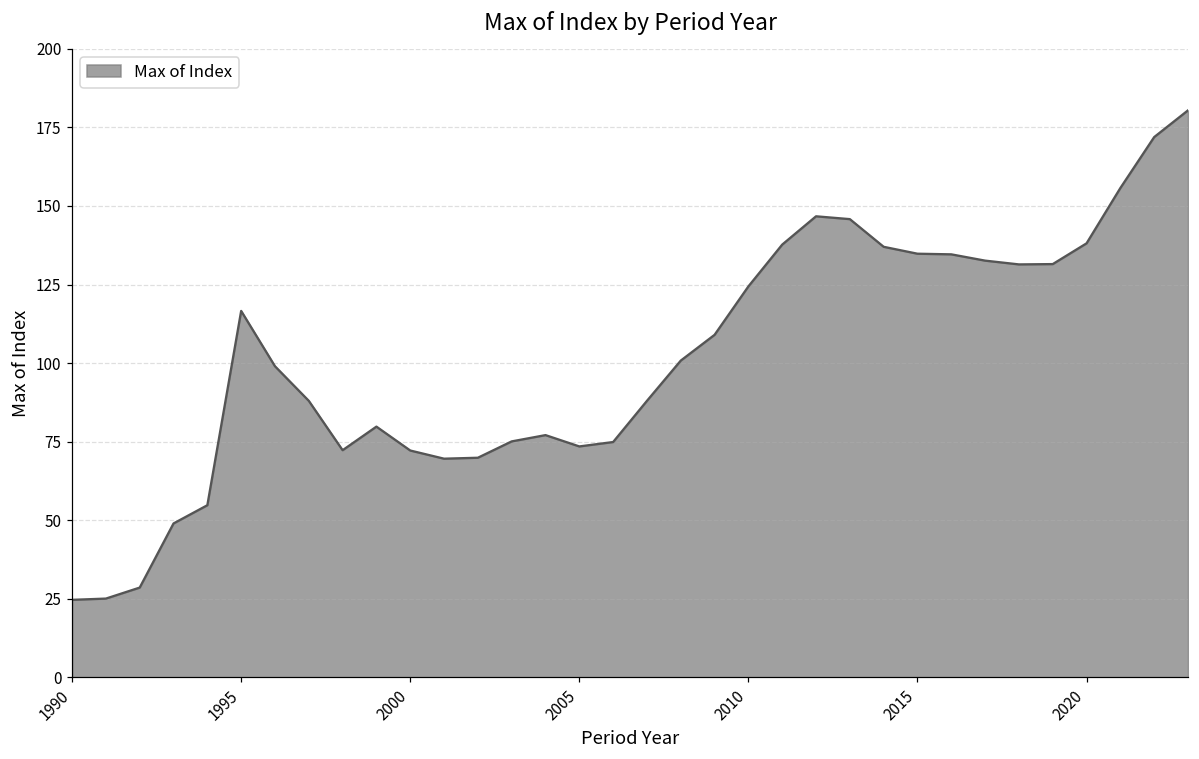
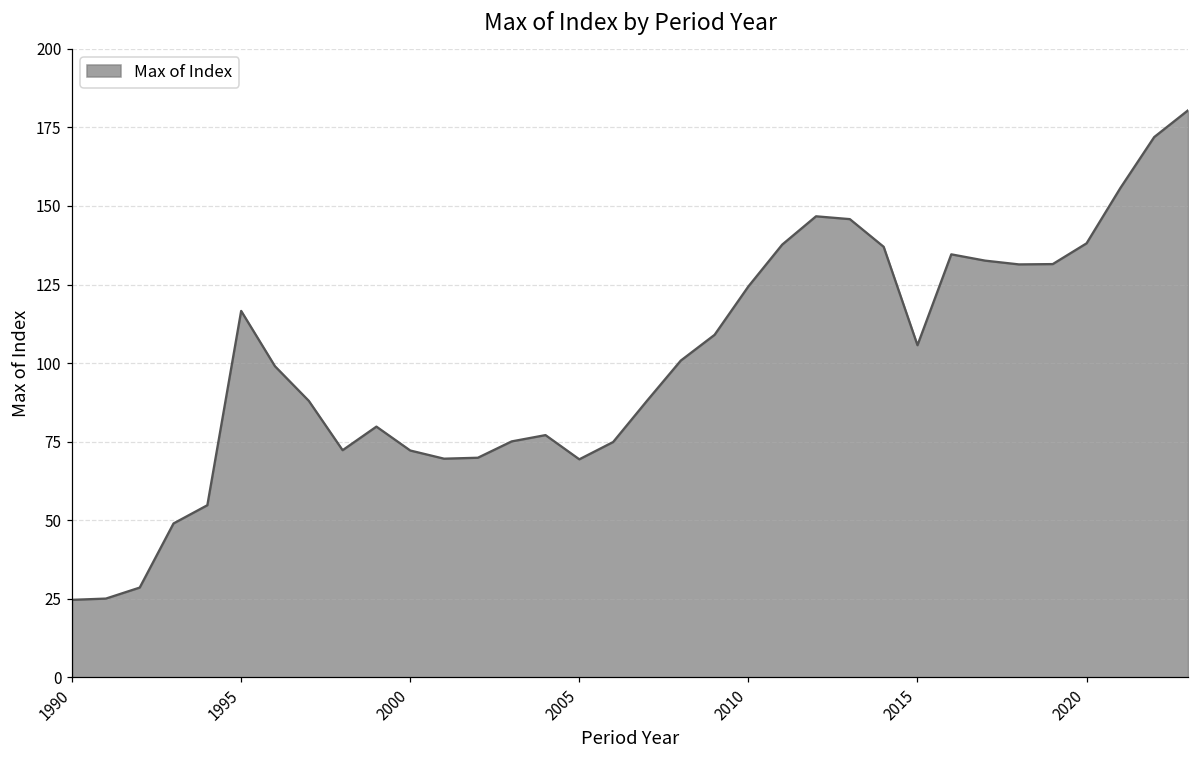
2005: 74 -> 69
2015: 135 -> 106
